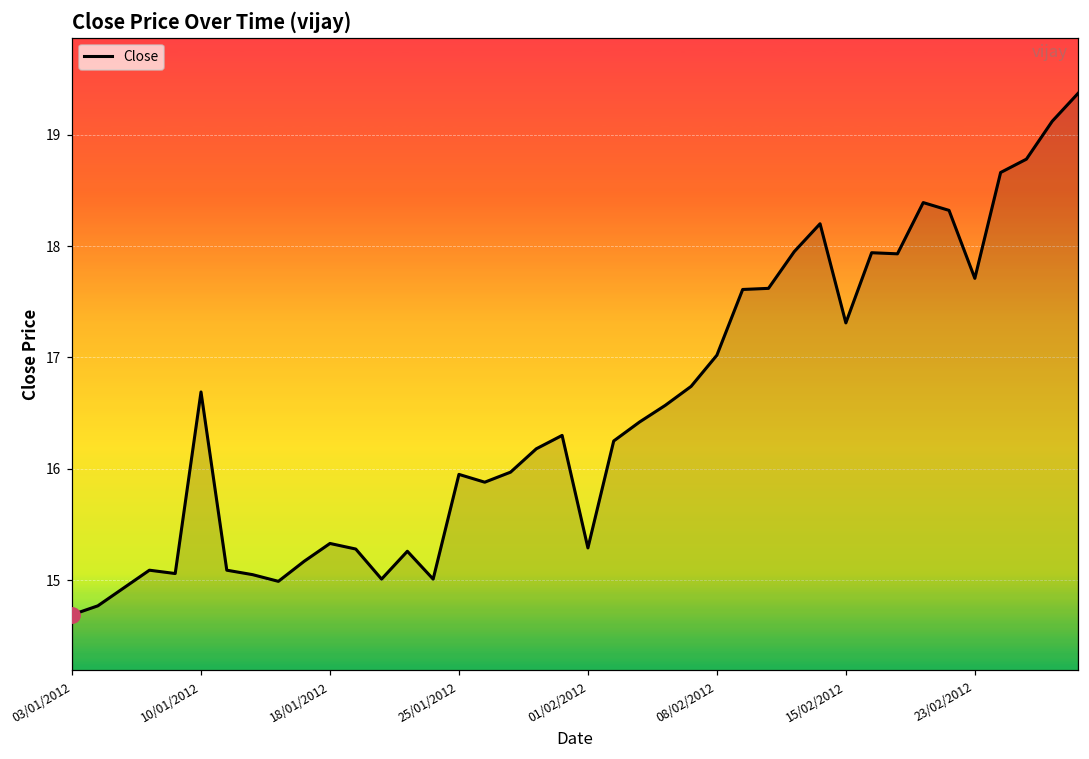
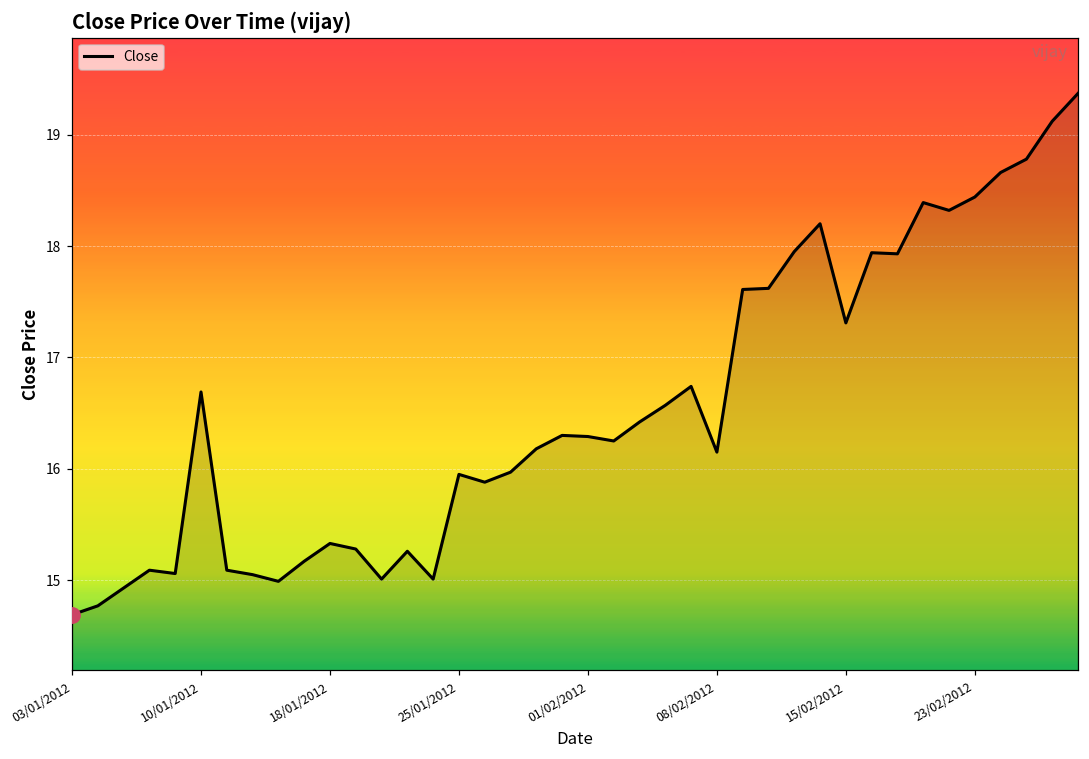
Close, 01/02/2012: 15.29 -> 16.29
Close, 08/02/2012: 17.02 -> 16.15
Close, 23/02/2012: 17.71 -> 18.44
